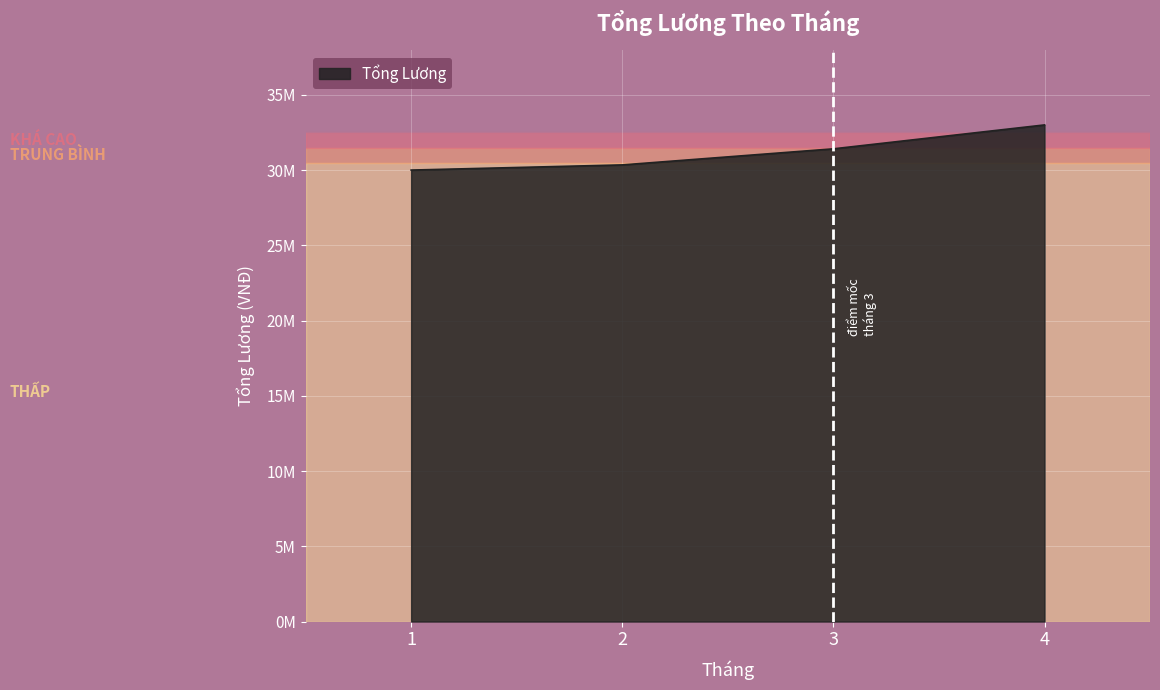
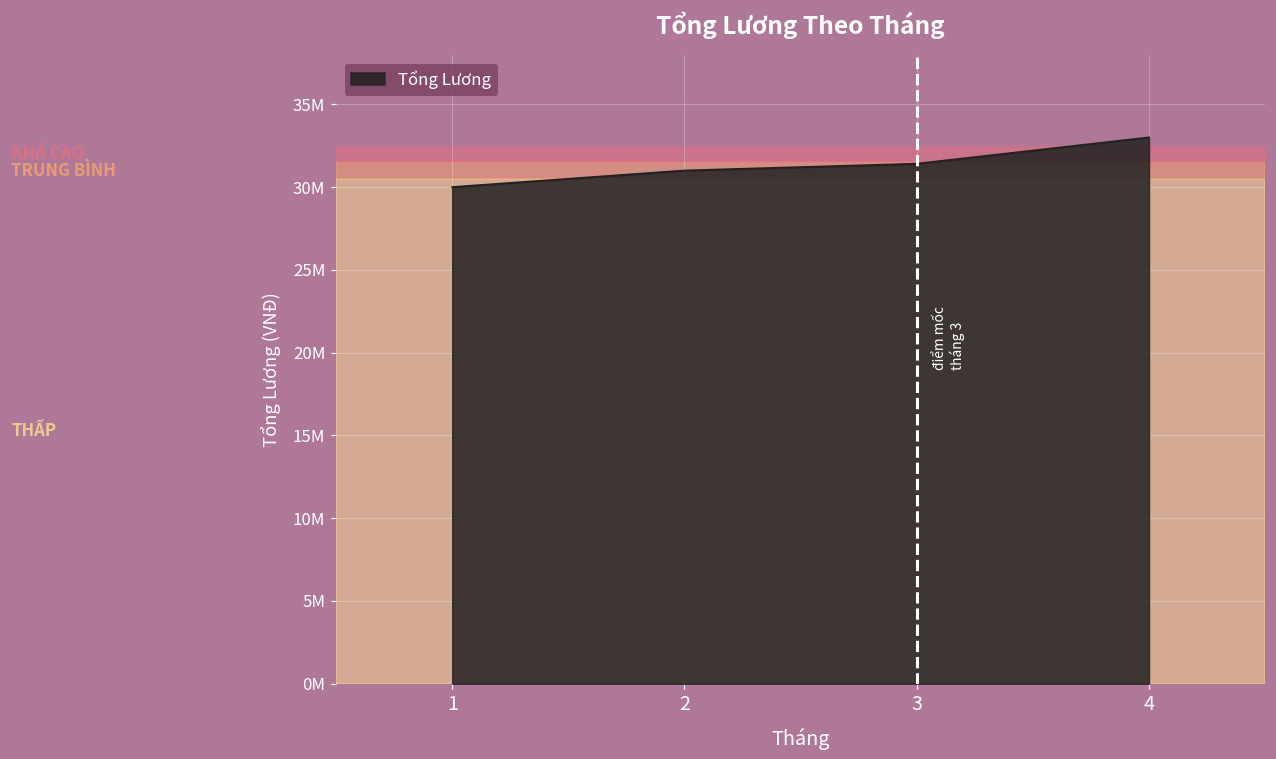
2: 30300000 -> 31000000
